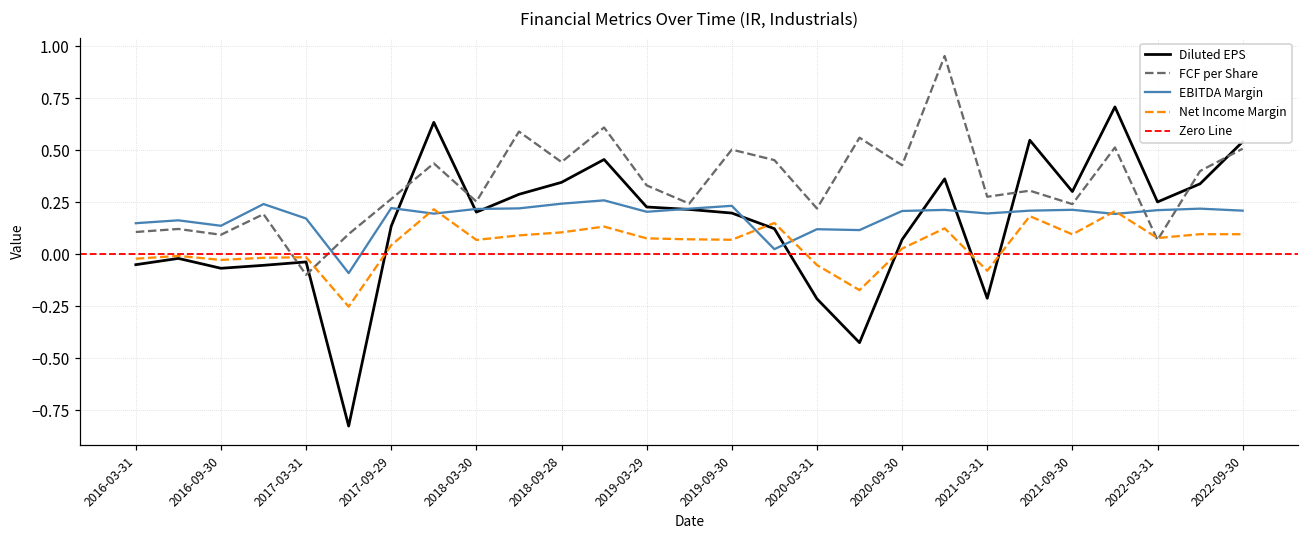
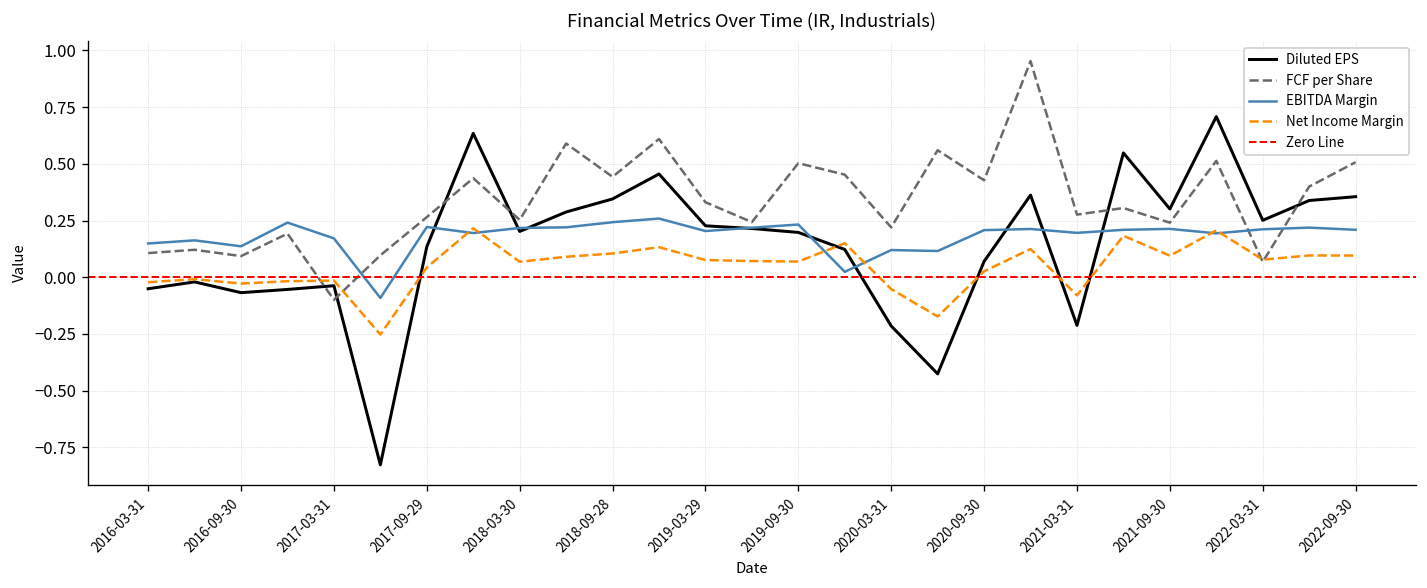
Diluted EPS, 2022-09-30: 0.54 -> 0.36
